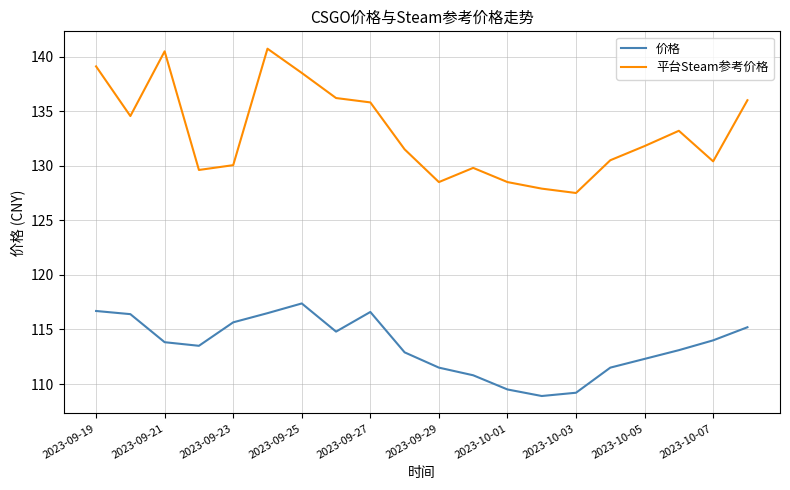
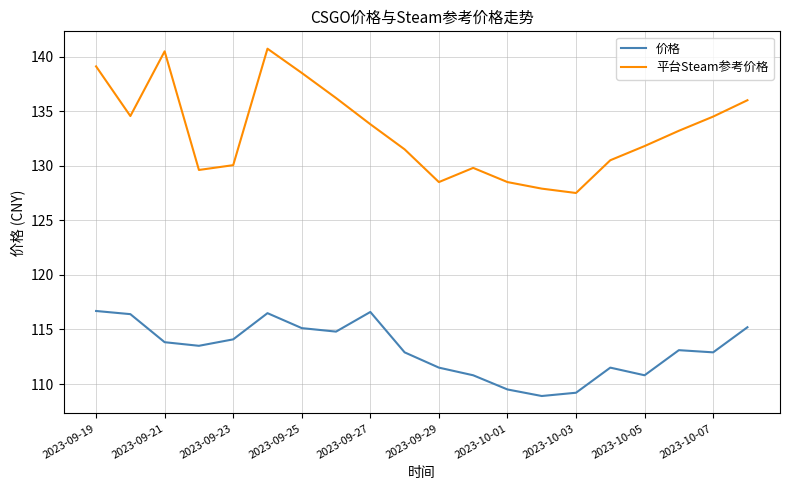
价格, 2023-09-23: 115.7 -> 114.1
价格, 2023-09-25: 117.4 -> 115.1
平台Steam参考价格, 2023-09-27: 135.8 -> 133.8
价格, 2023-10-05: 112.3 -> 110.8
价格, 2023-10-07: 114.0 -> 112.9
平台Steam参考价格, 2023-10-07: 130.4 -> 134.5
